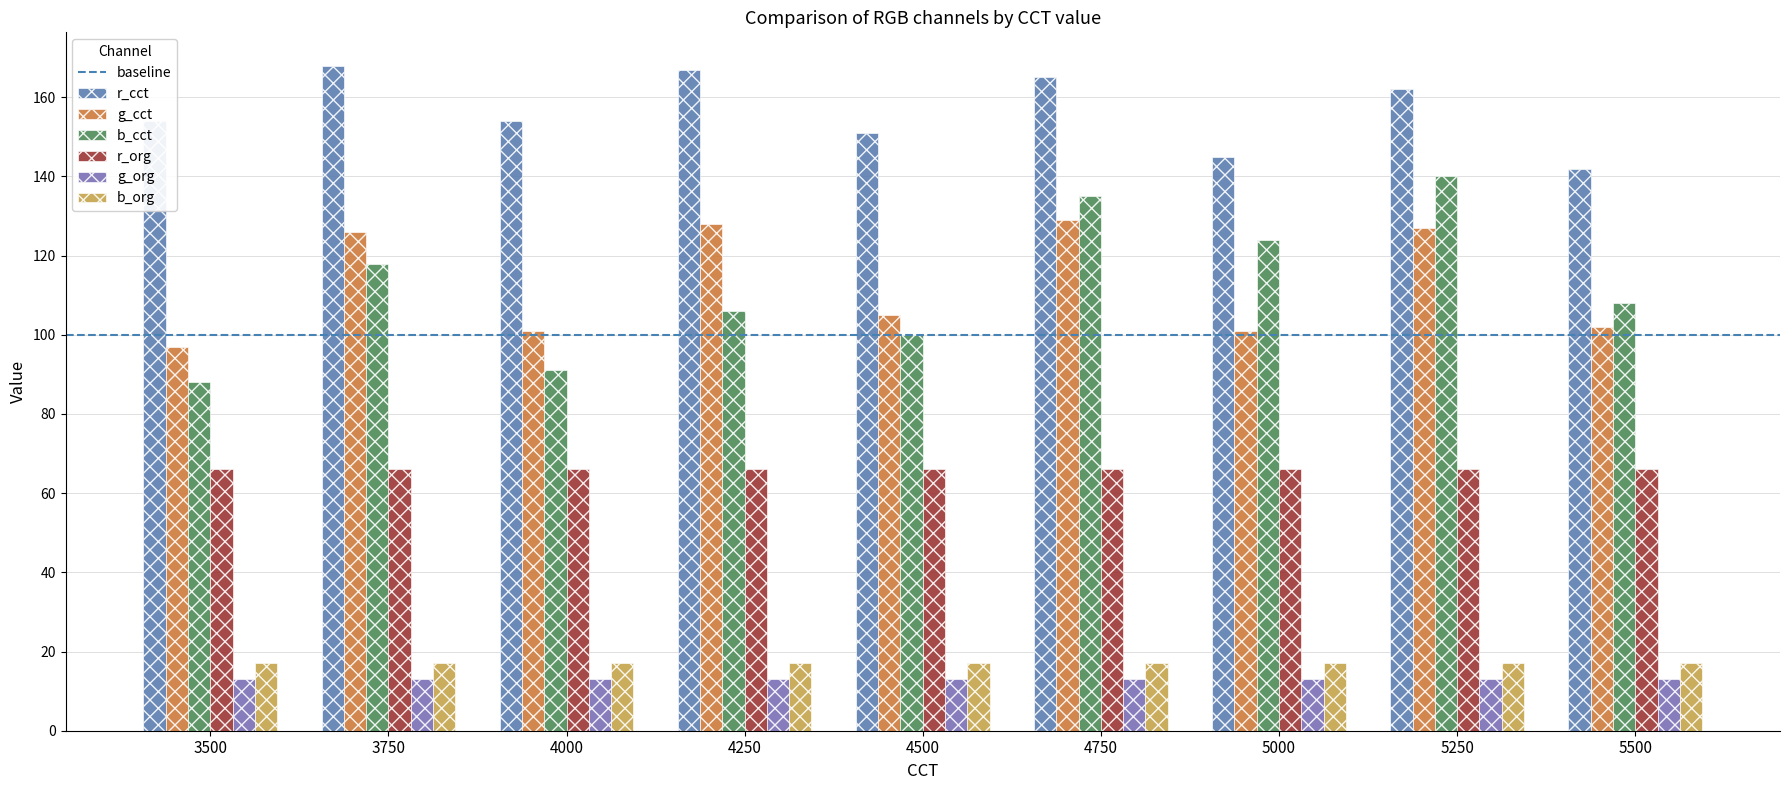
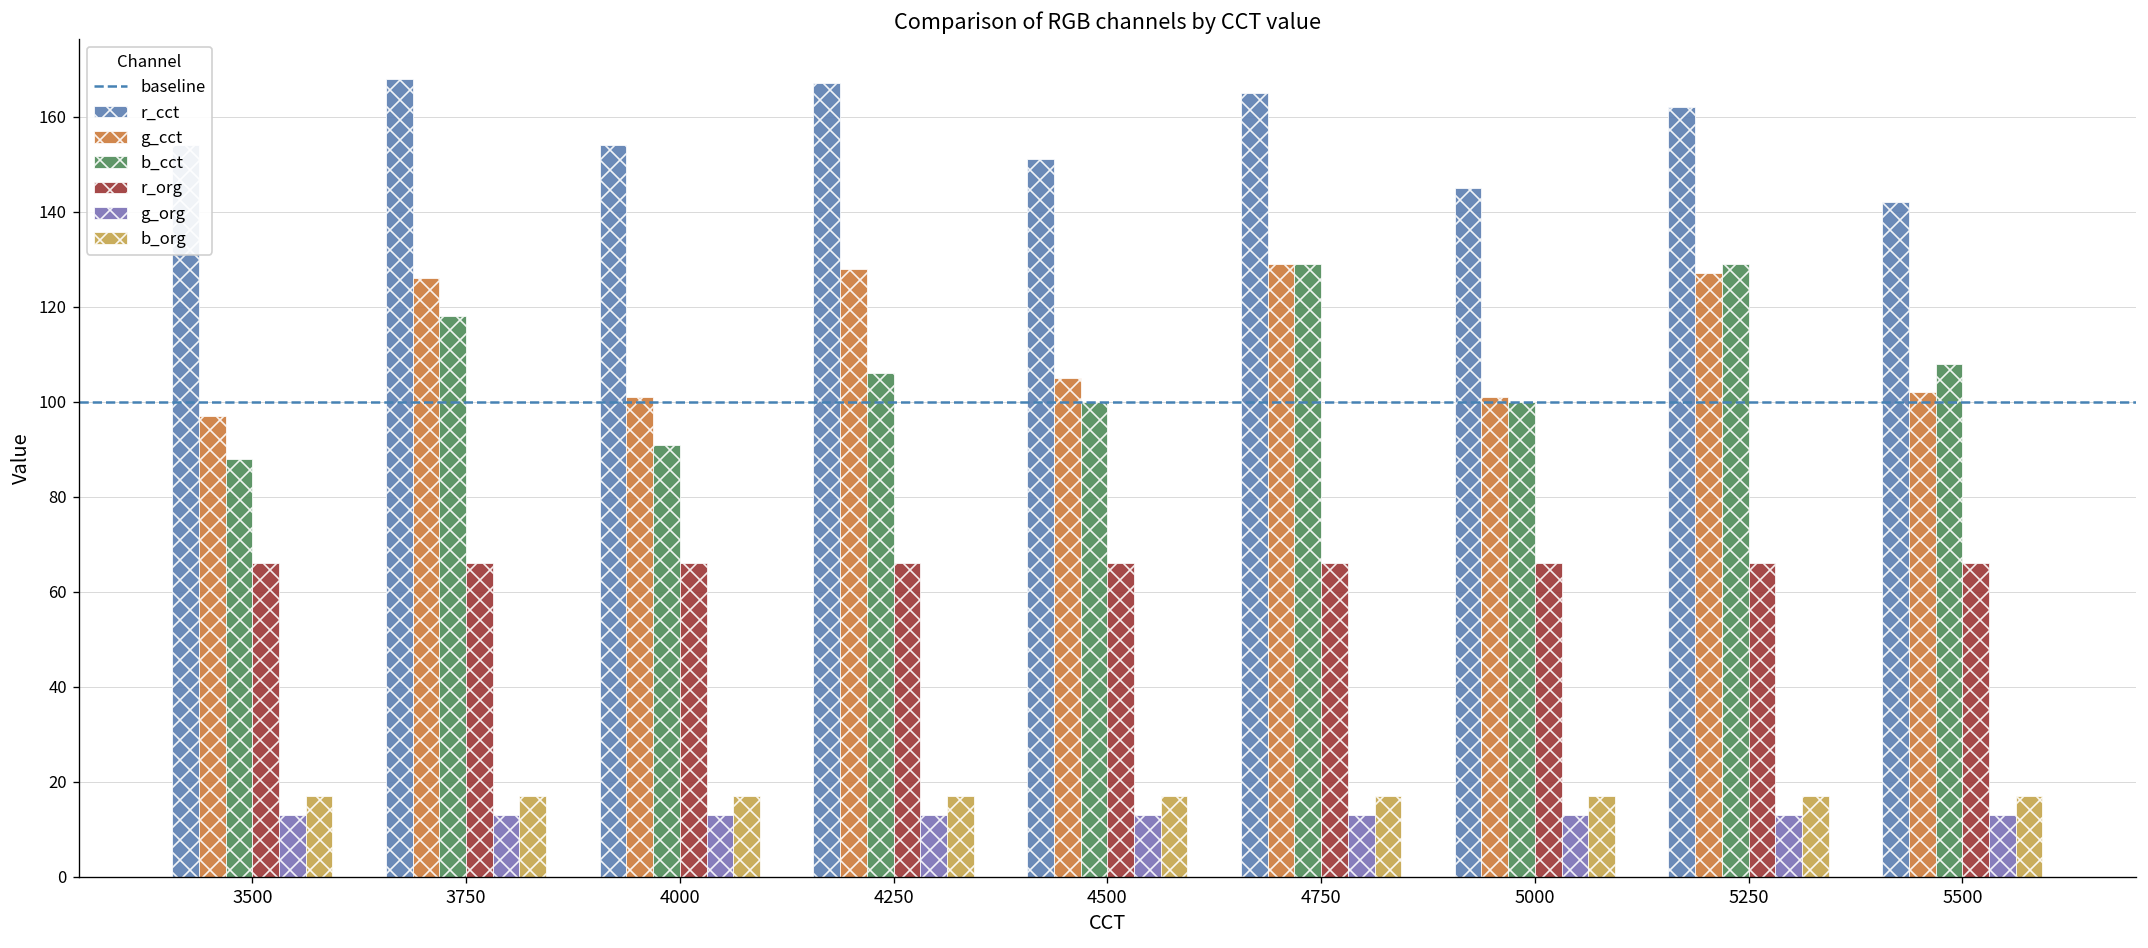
b_cct, 4750: 135 -> 129
b_cct, 5000: 124 -> 100
b_cct, 5250: 140 -> 129
